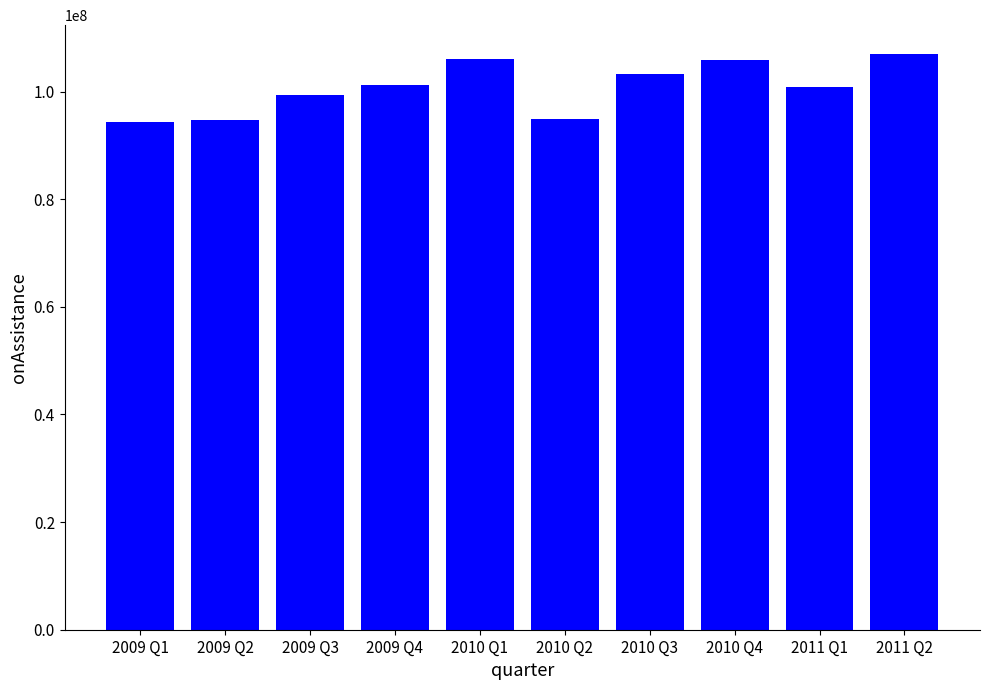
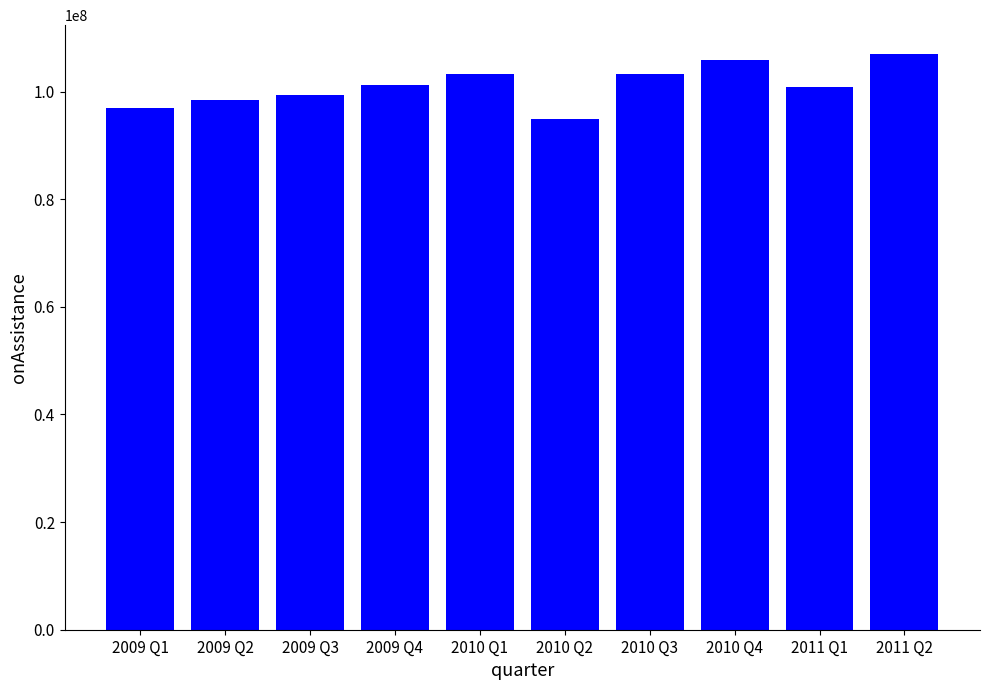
2009 Q1: 94000000 -> 97000000
2009 Q2: 95000000 -> 99000000
2010 Q1: 106000000 -> 103000000
